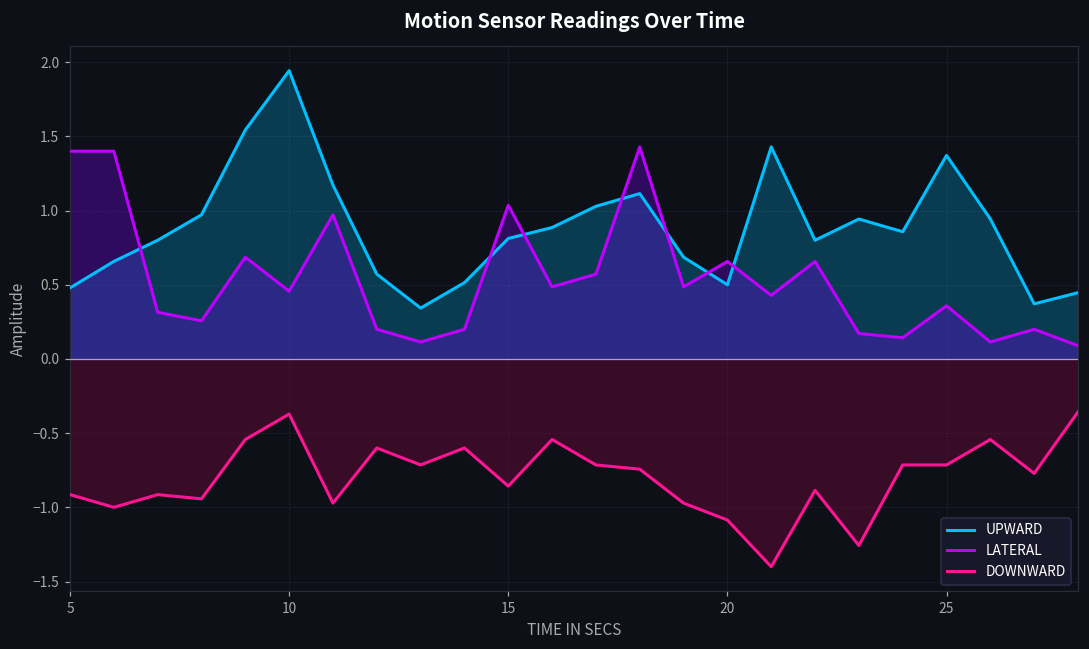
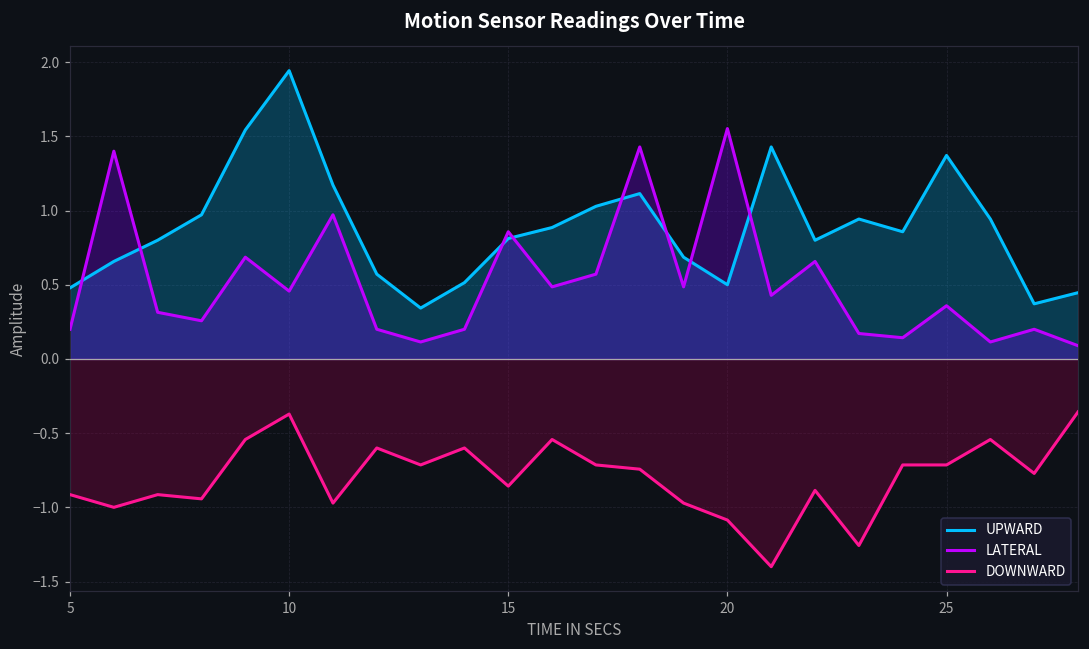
LATERAL, 5: 1.4 -> 0.2
LATERAL, 15: 1.04 -> 0.86
LATERAL, 20: 0.66 -> 1.55
